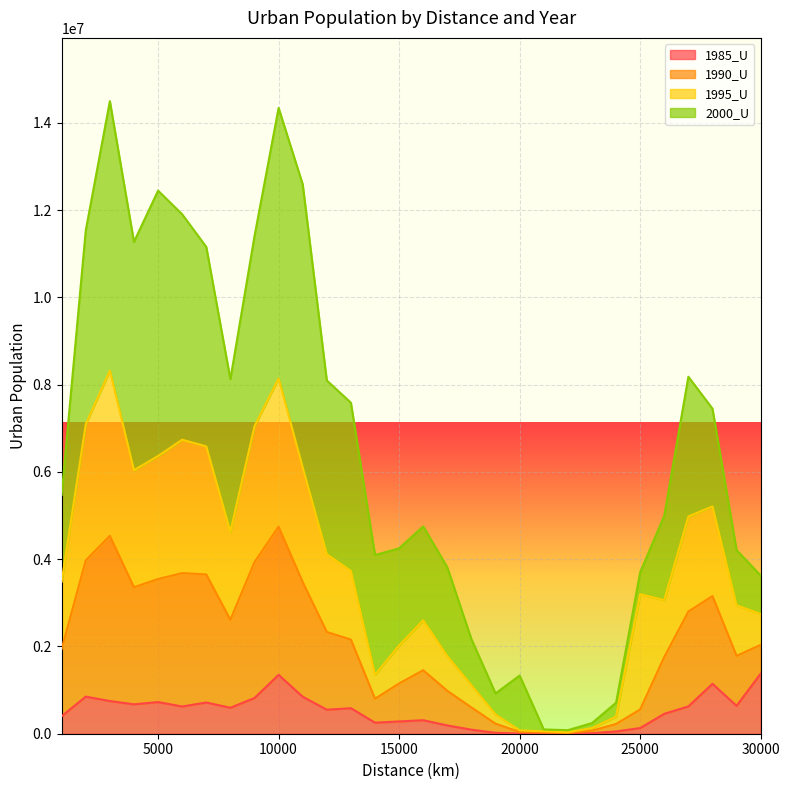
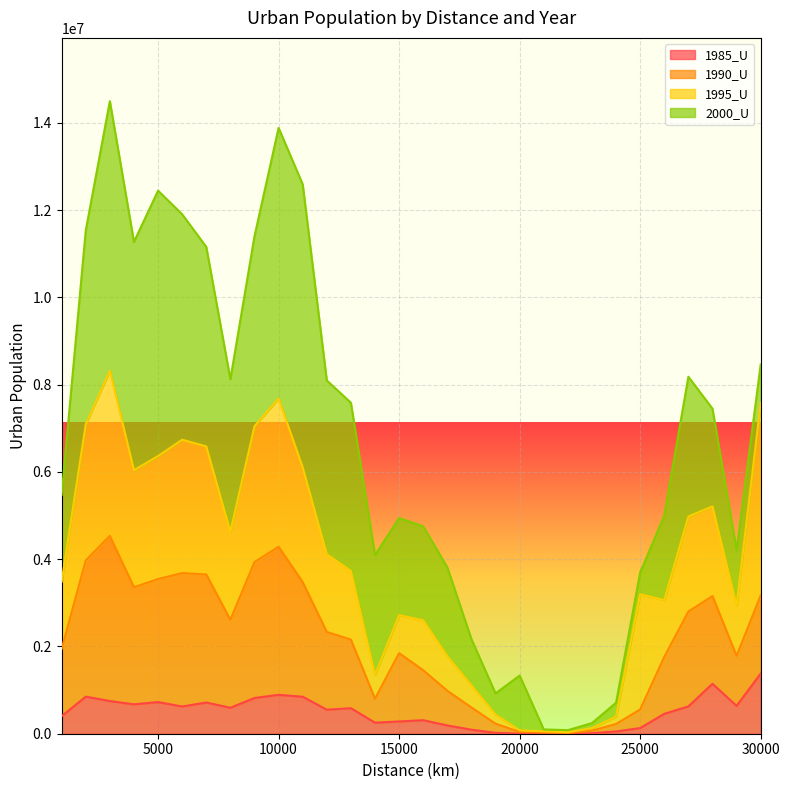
1985_U, 10000: 1300000 -> 900000
1990_U, 15000: 900000 -> 1600000
1990_U, 30000: 700000 -> 1800000
1995_U, 30000: 700000 -> 4400000
